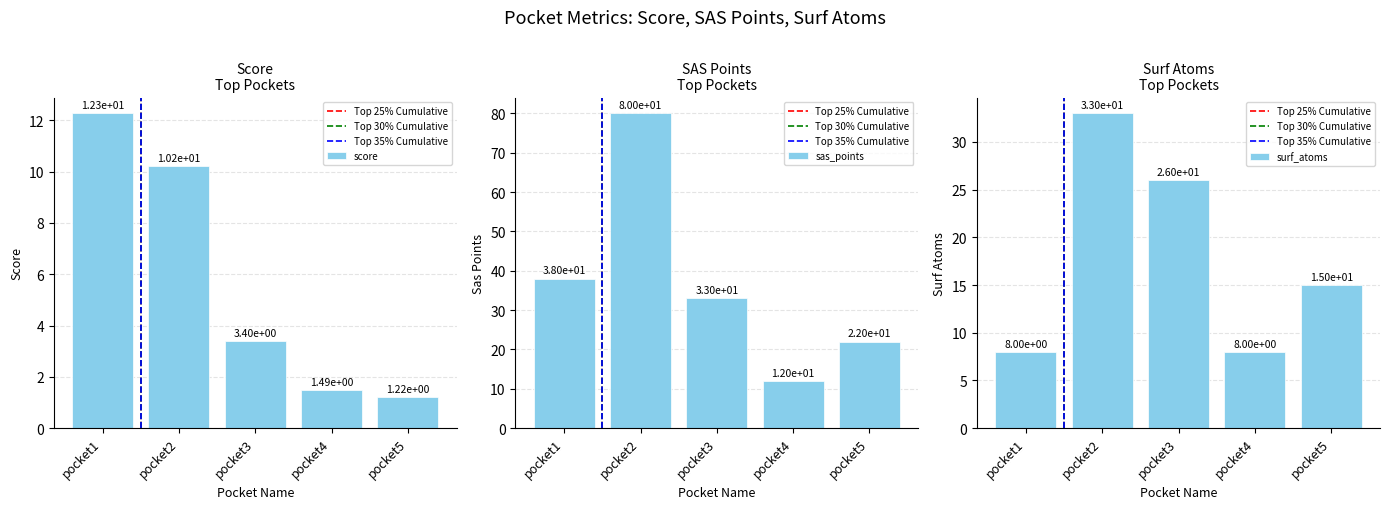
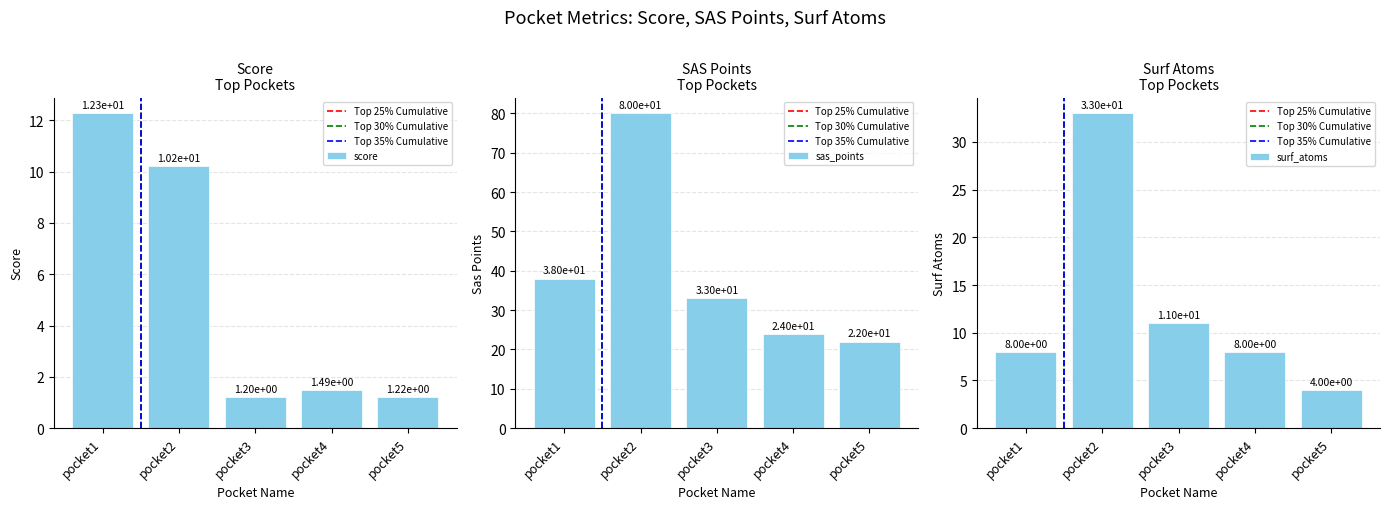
Score Top Pockets, pocket3: 3.40e+00 -> 1.20e+00
SAS Points Top Pockets, pocket4: 1.20e+01 -> 2.40e+01
Surf Atoms Top Pockets, pocket3: 2.60e+01 -> 1.10e+01
Surf Atoms Top Pockets, pocket5: 1.50e+01 -> 4.00e+00
